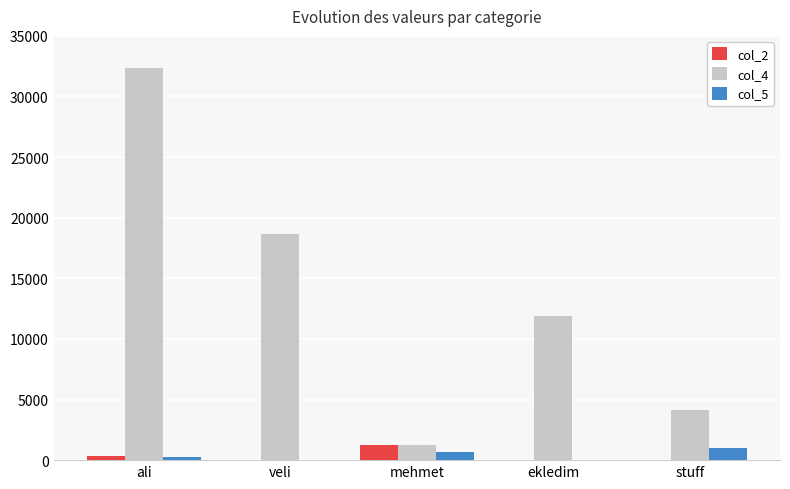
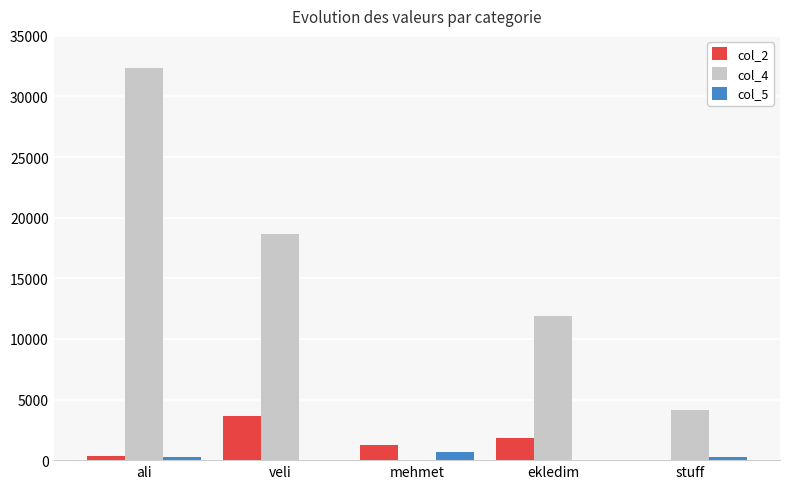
col_2, veli: 0 -> 3700
col_4, mehmet: 1200 -> 0
col_2, ekledim: 0 -> 1900
col_5, stuff: 1000 -> 200
